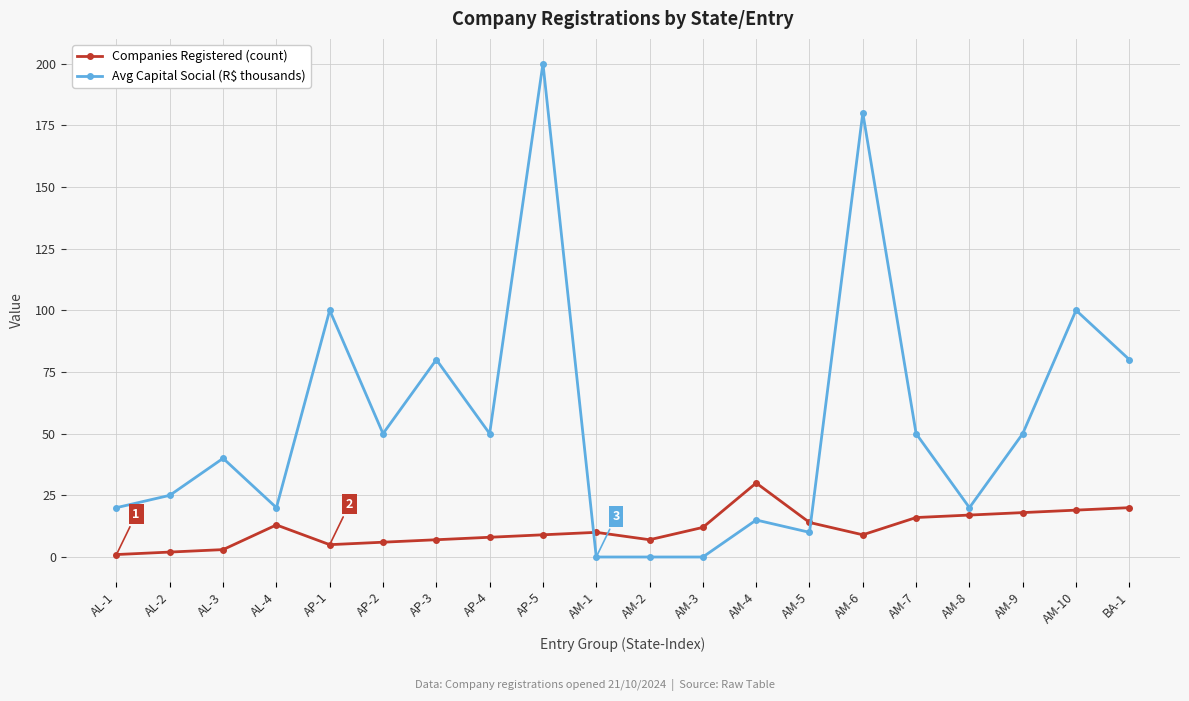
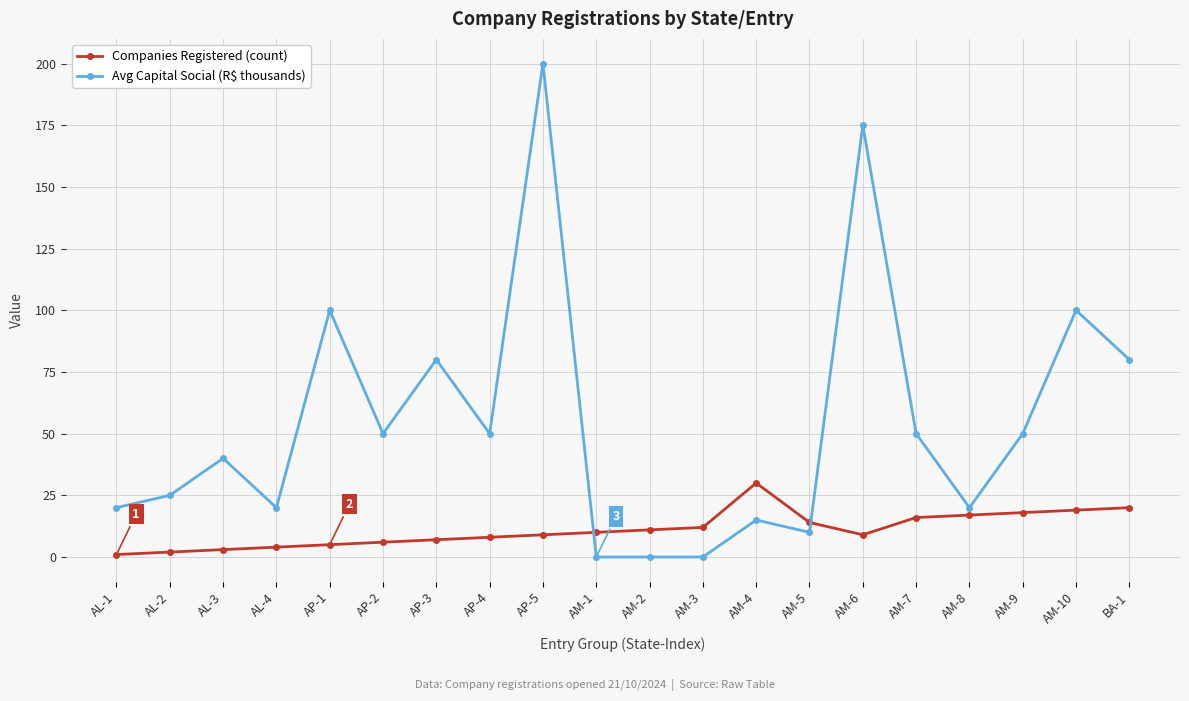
Companies Registered (count), AL-4: 13 -> 4
Companies Registered (count), AM-2: 7 -> 11
Avg Capital Social (R$ thousands), AM-6: 180 -> 175
